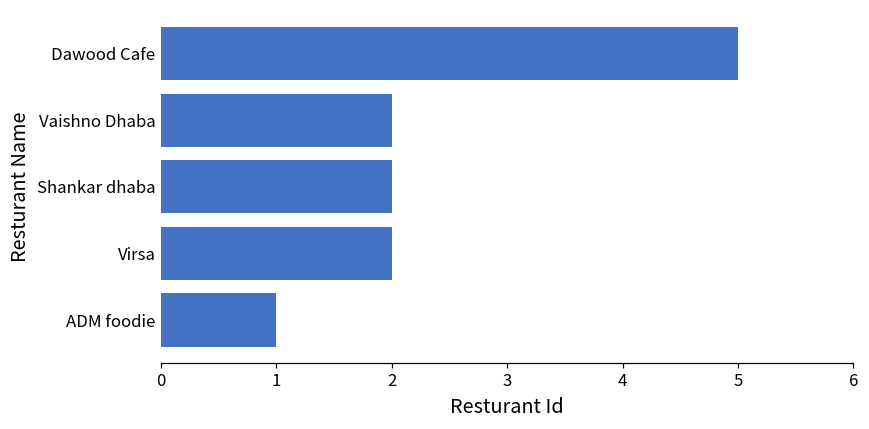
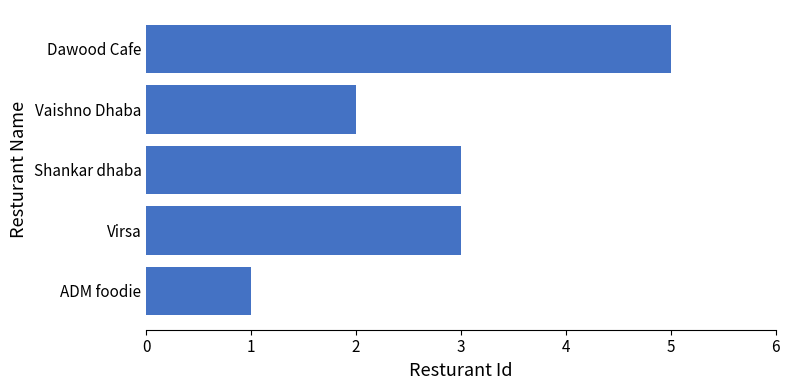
Shankar dhaba: 2 -> 3
Virsa: 2 -> 3
